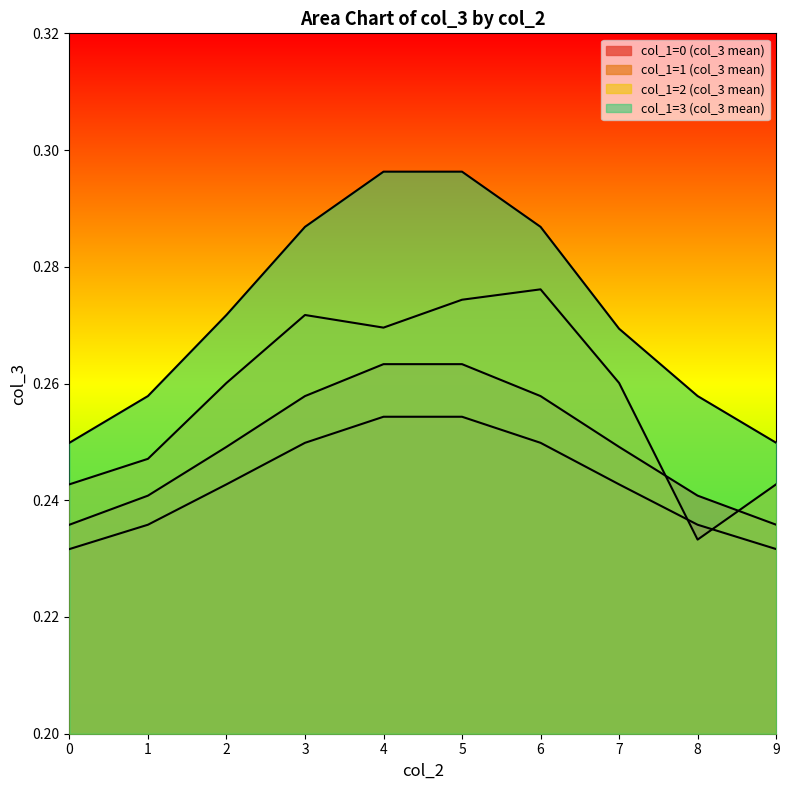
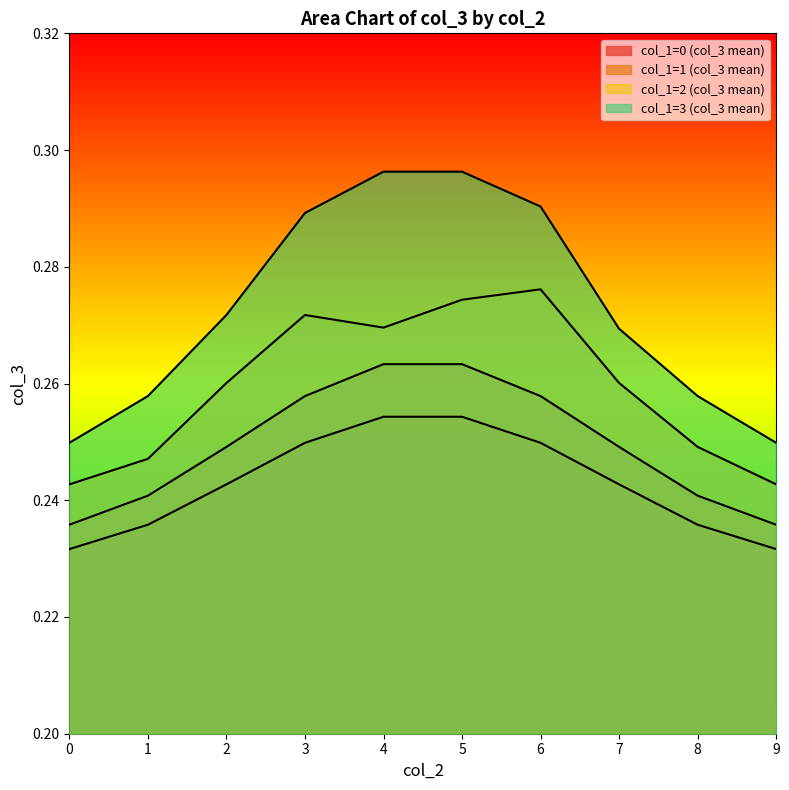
col_1=3 (col_3 mean), 3: 0.287 -> 0.289
col_1=3 (col_3 mean), 6: 0.287 -> 0.290
col_1=2 (col_3 mean), 8: 0.233 -> 0.249
